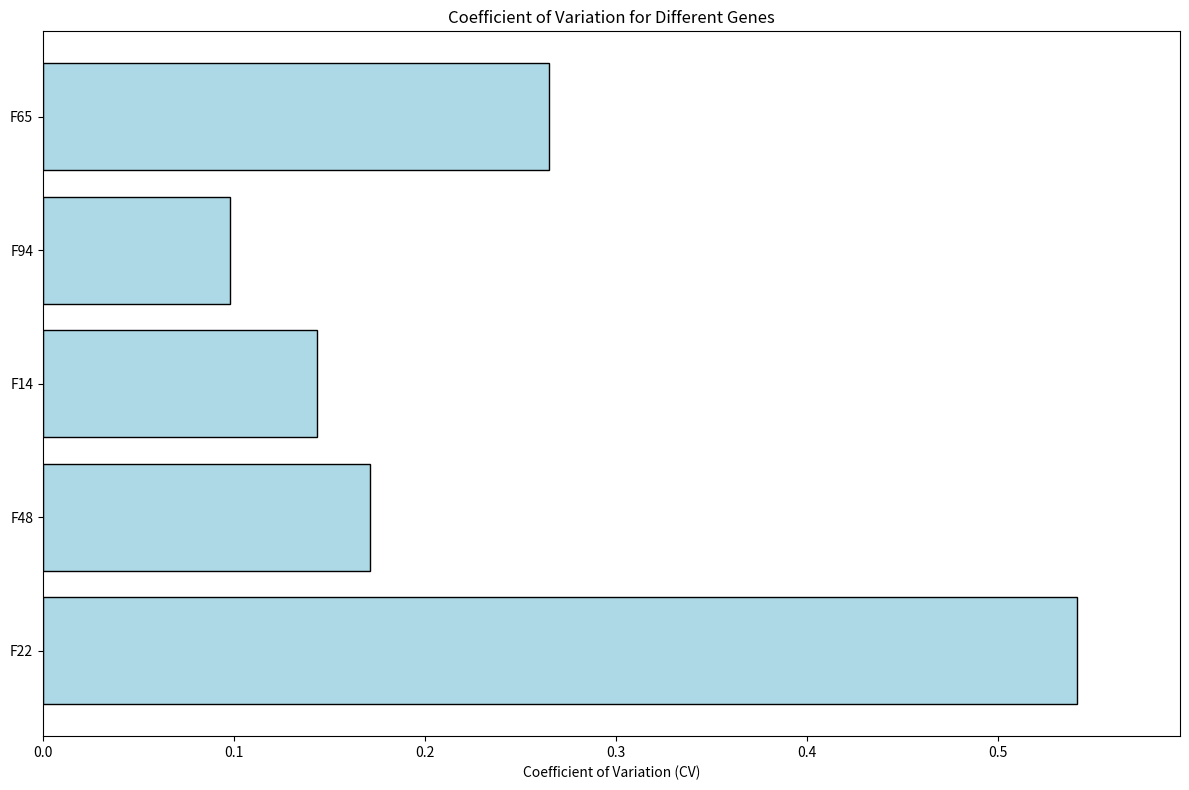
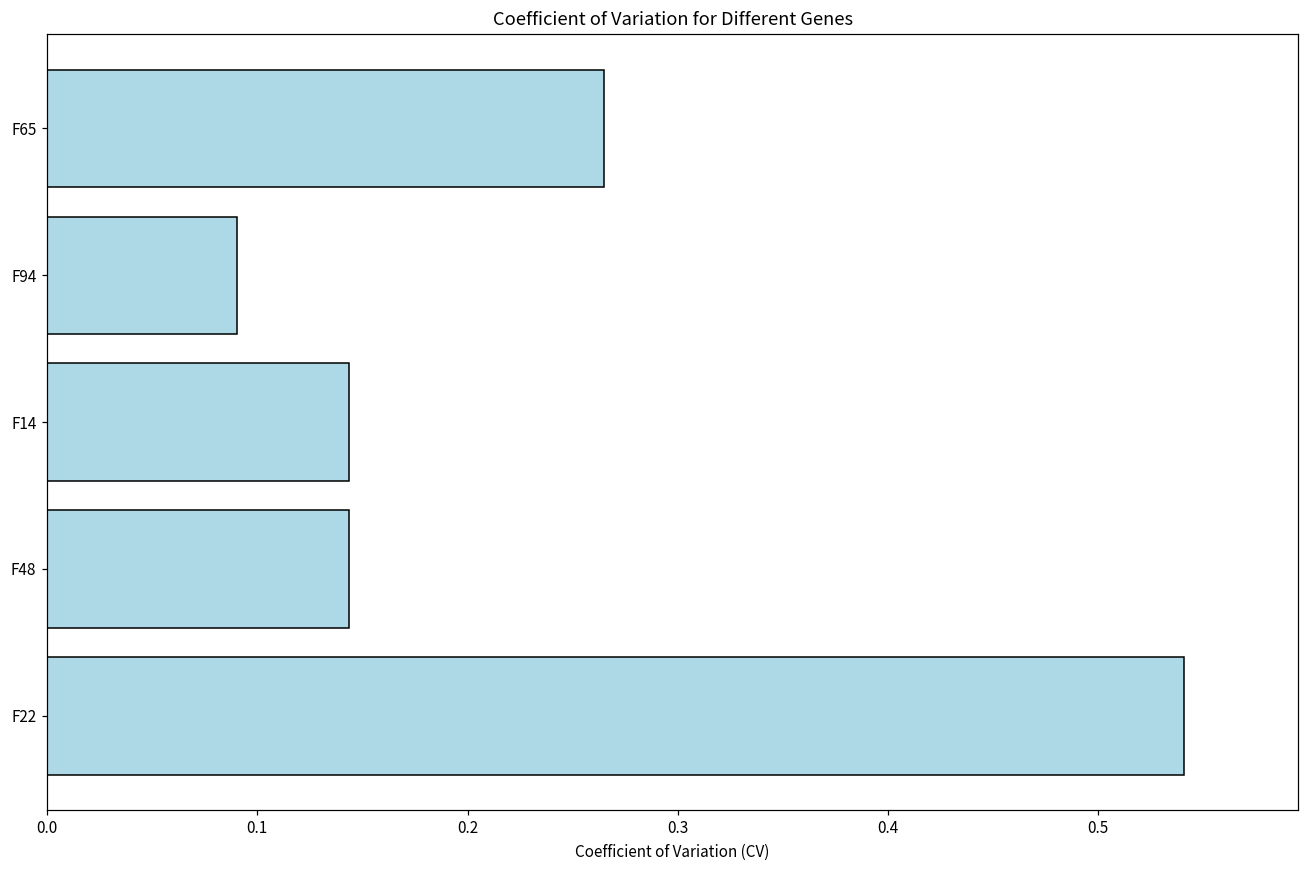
F94: 0.098 -> 0.090
F48: 0.171 -> 0.143
